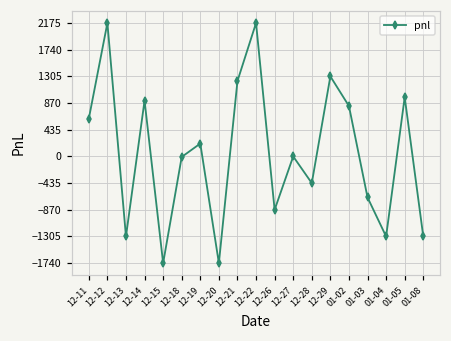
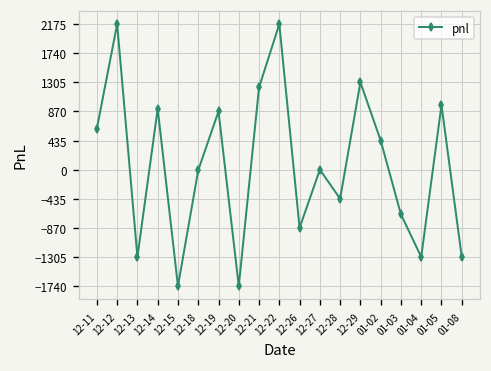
12-19: 200 -> 900
01-02: 800 -> 400
